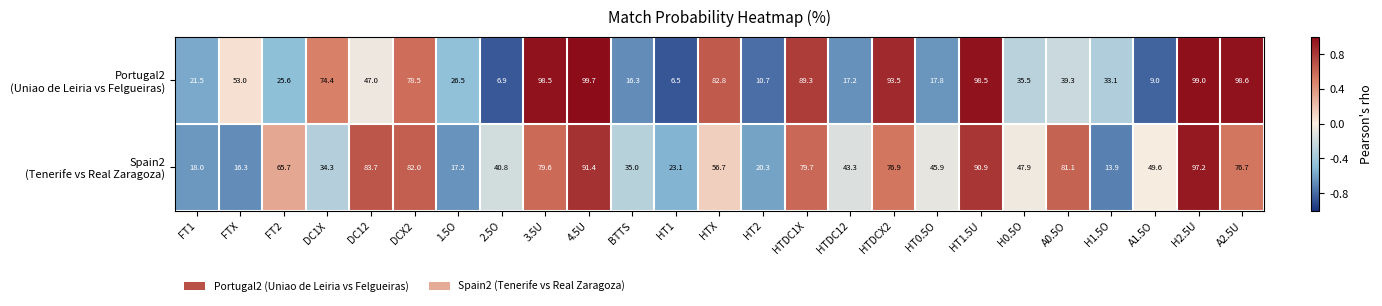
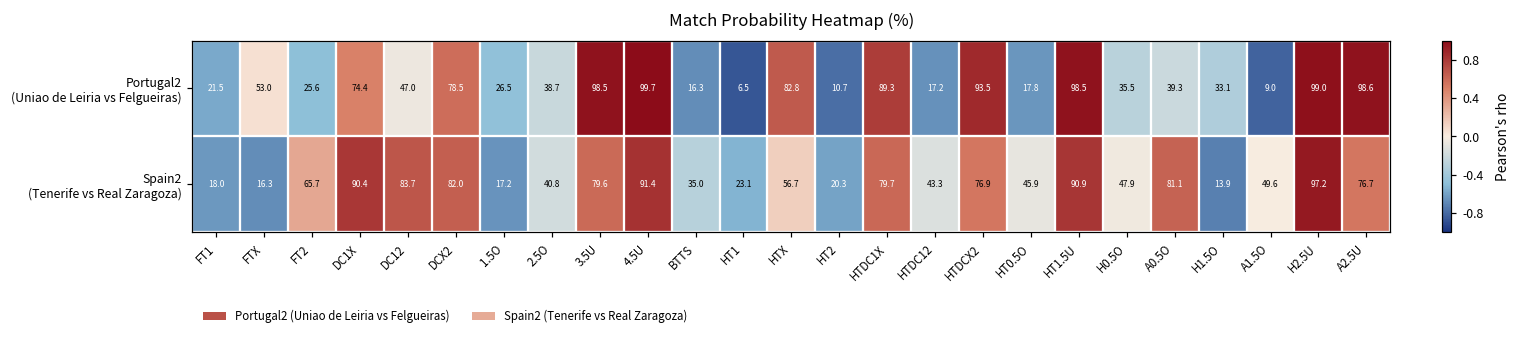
Portugal2 (Uniao de Leiria vs Felgueiras), 2.5O: 6.9 -> 38.7
Spain2 (Tenerife vs Real Zaragoza), DC1X: 34.3 -> 90.4
